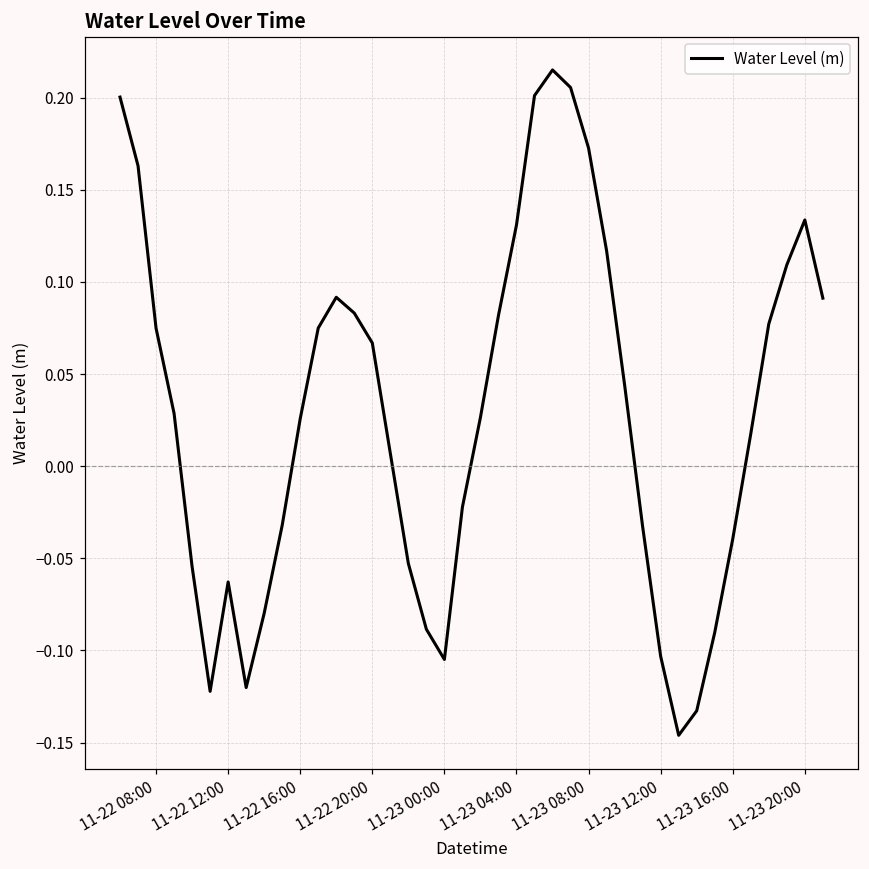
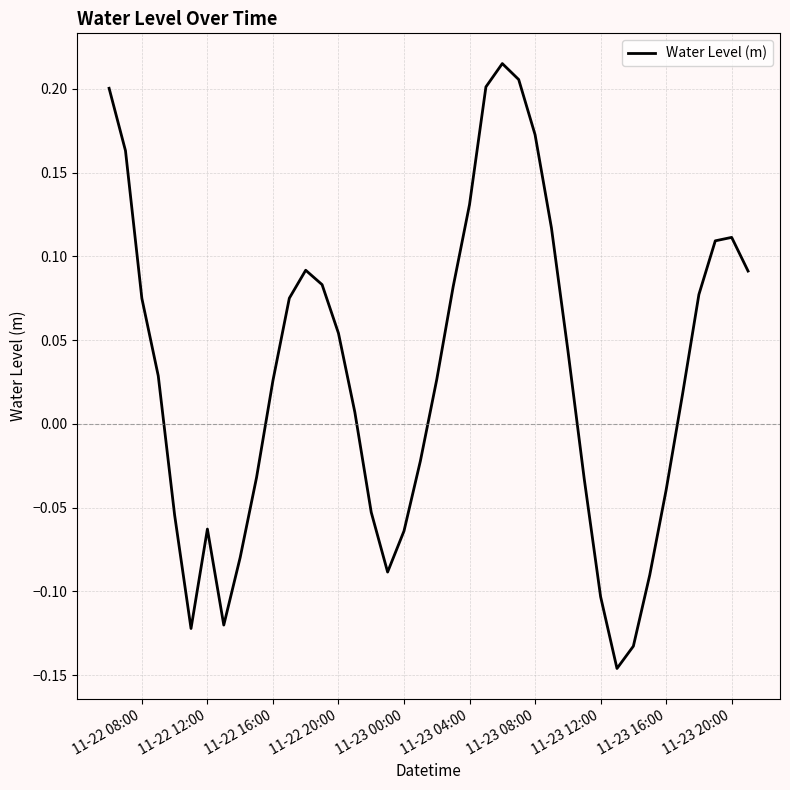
11-22 20:00: 0.067 -> 0.054
11-23 00:00: -0.105 -> -0.064
11-23 20:00: 0.134 -> 0.111
